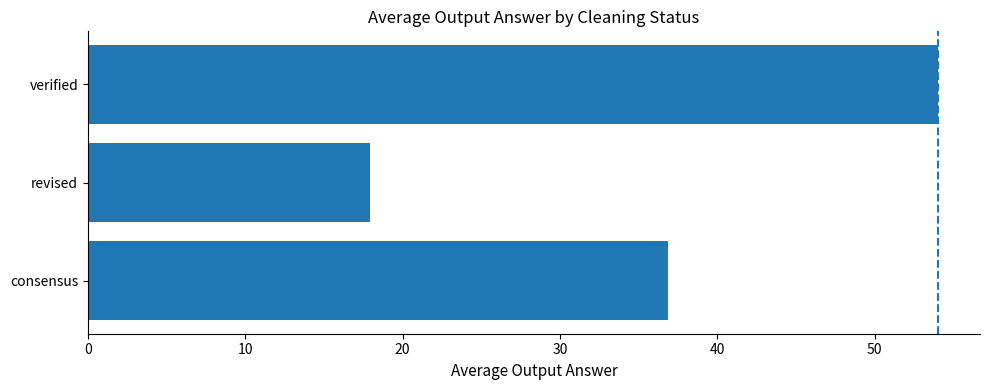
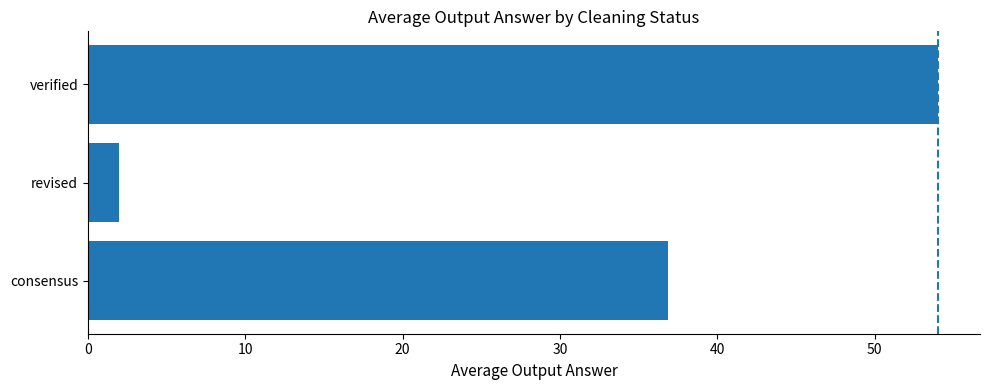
revised: 17.9 -> 2.0
